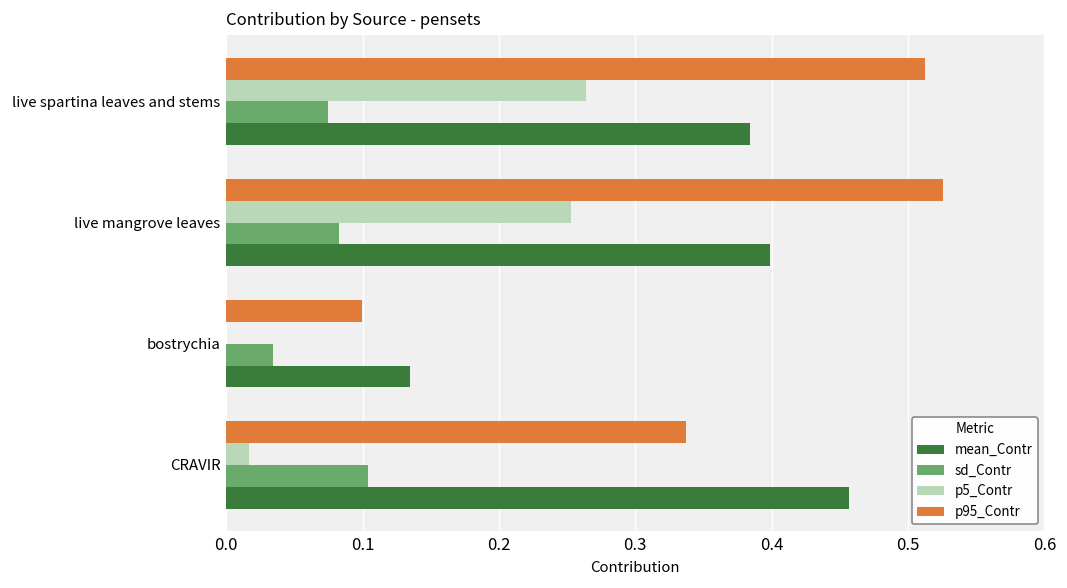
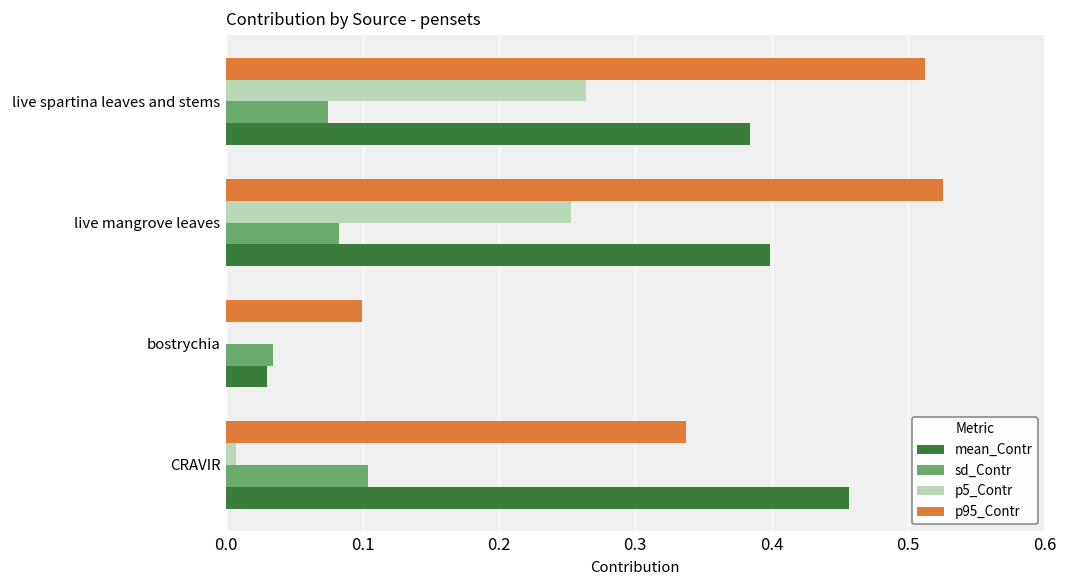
mean_Contr, bostrychia: 0.135 -> 0.030
p5_Contr, CRAVIR: 0.017 -> 0.007
